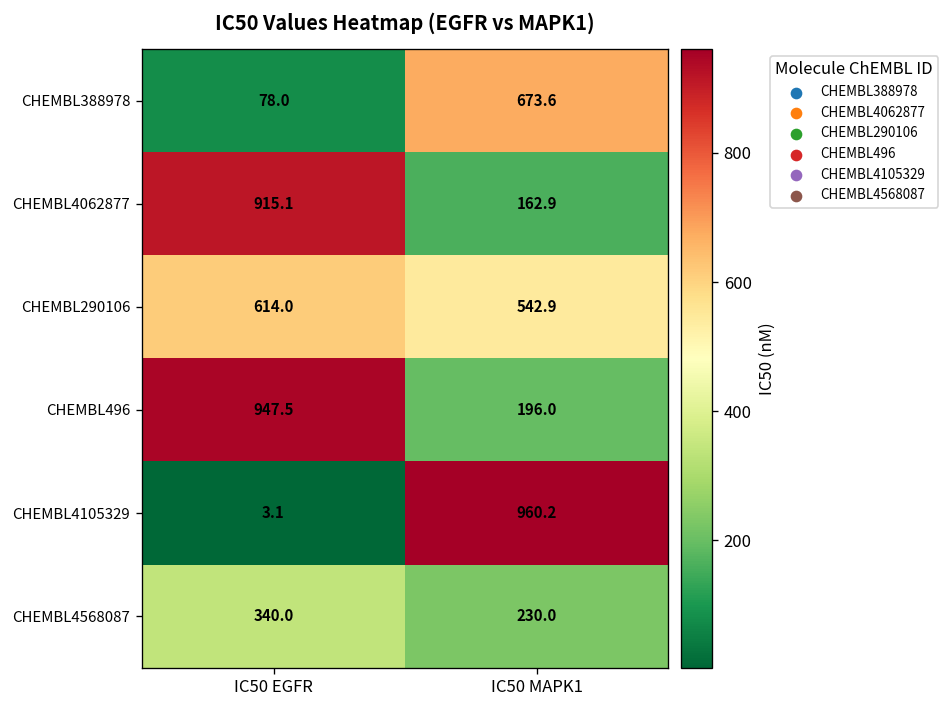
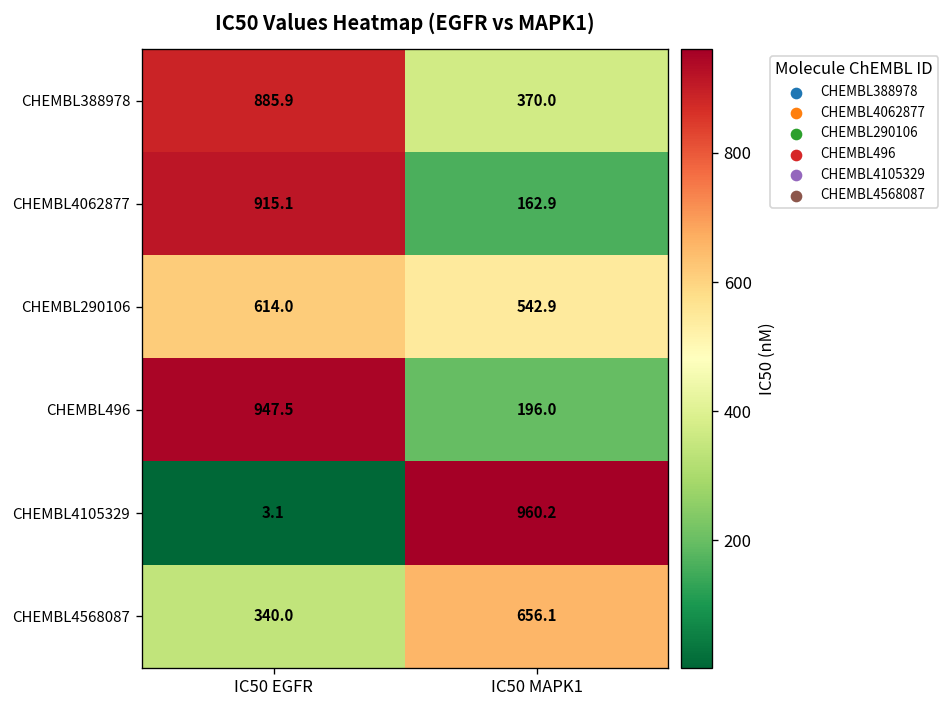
CHEMBL388978, IC50 EGFR: 78.0 -> 885.9
CHEMBL388978, IC50 MAPK1: 673.6 -> 370.0
CHEMBL4568087, IC50 MAPK1: 230.0 -> 656.1
